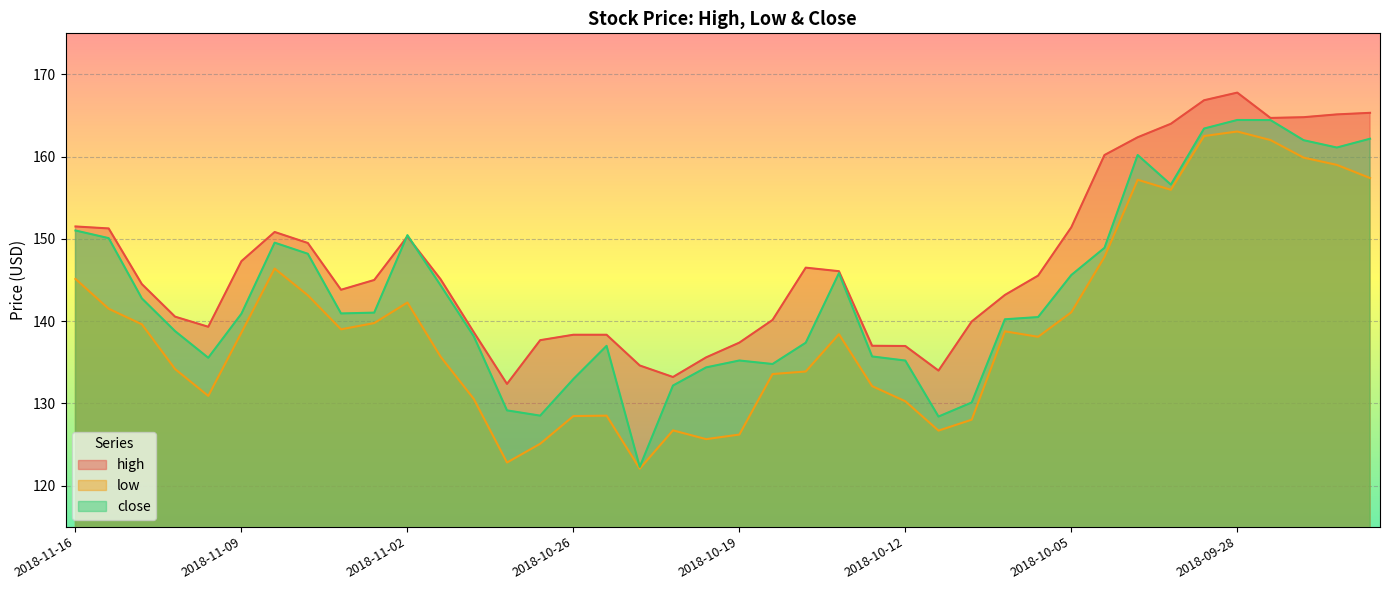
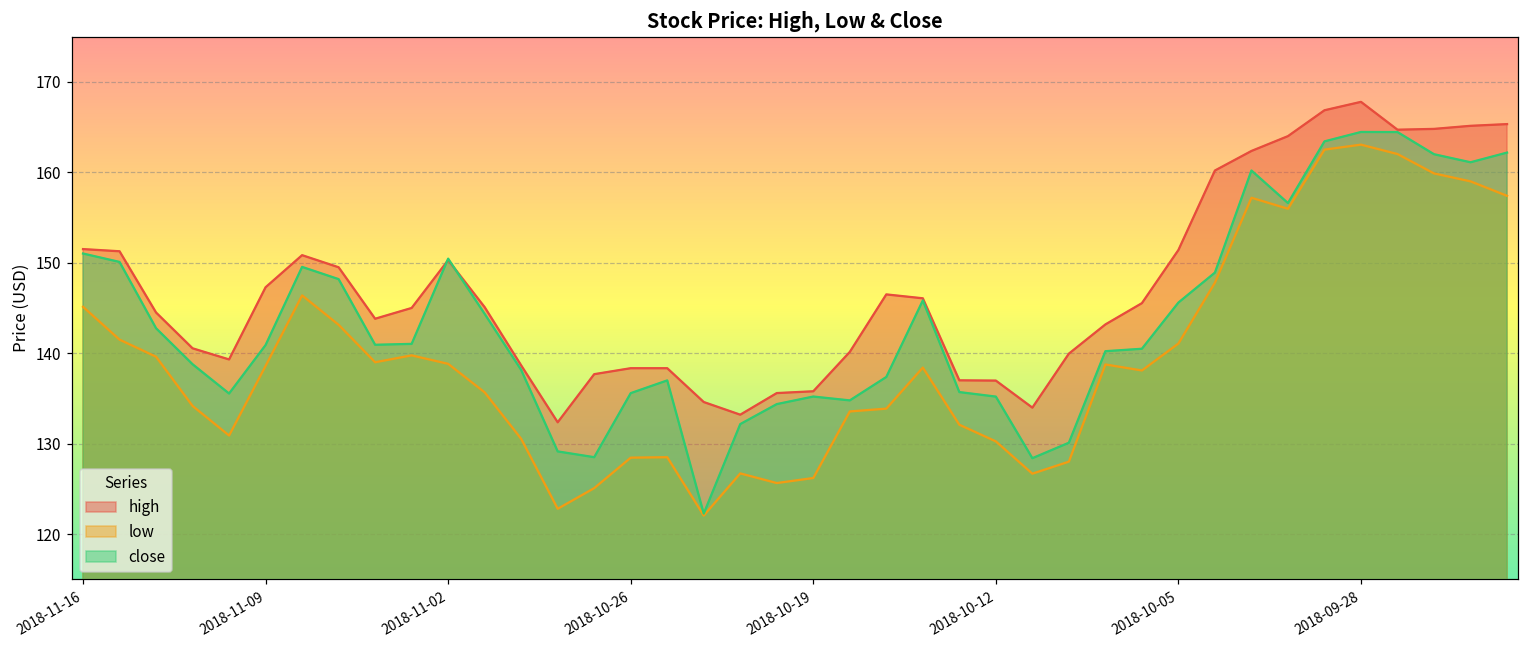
low, 2018-11-02: 142 -> 139
close, 2018-10-26: 133 -> 136
high, 2018-10-19: 137 -> 136
